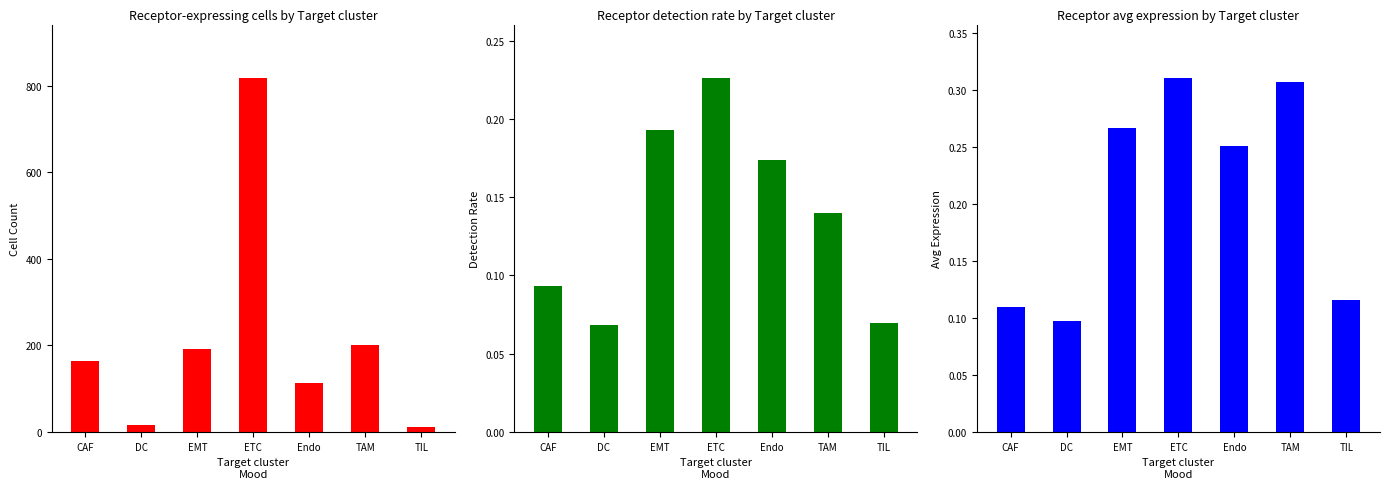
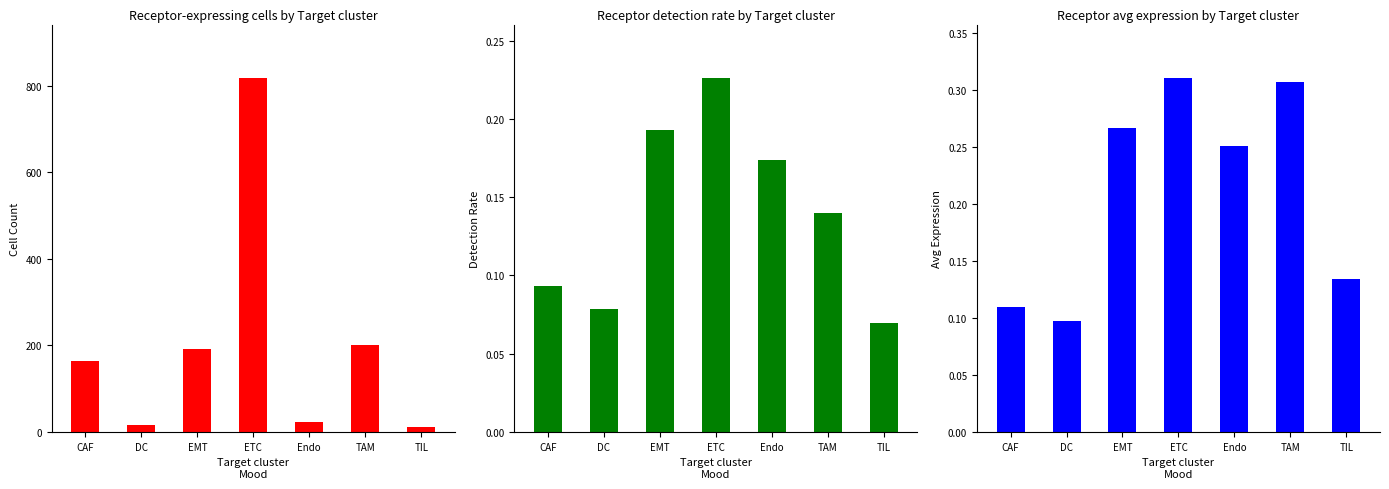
Receptor-expressing cells by Target cluster, Endo: 110 -> 20
Receptor detection rate by Target cluster, DC: 0.069 -> 0.078
Receptor avg expression by Target cluster, TIL: 0.116 -> 0.135
